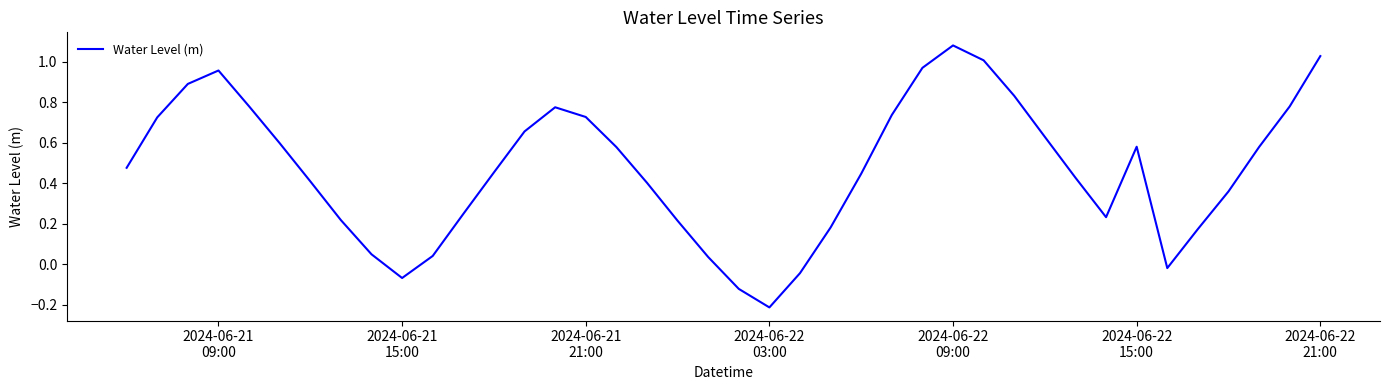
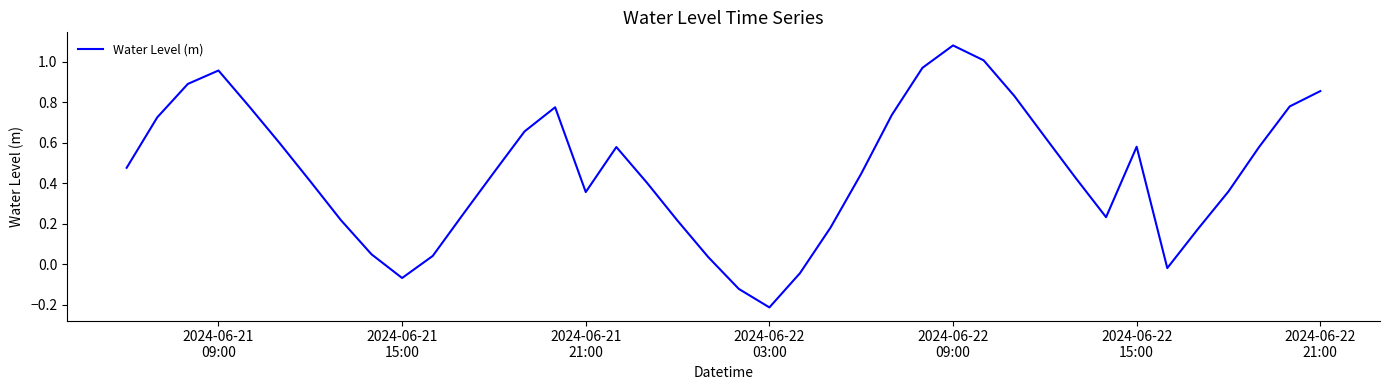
2024-06-21 21:00: 0.73 -> 0.36
2024-06-22 21:00: 1.03 -> 0.86
